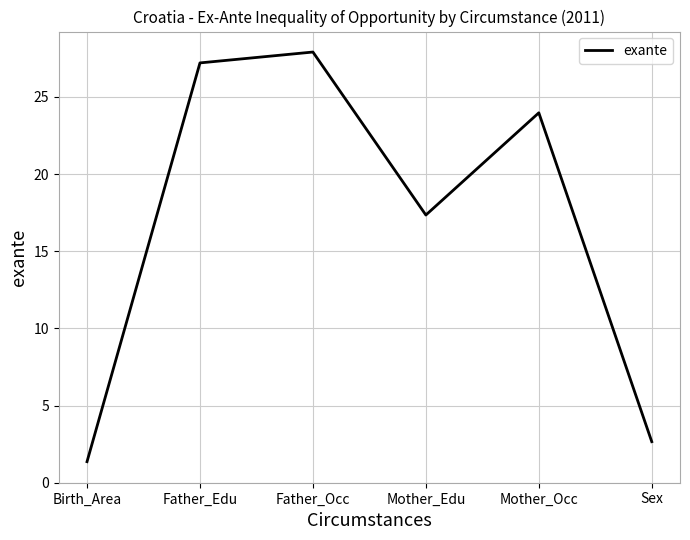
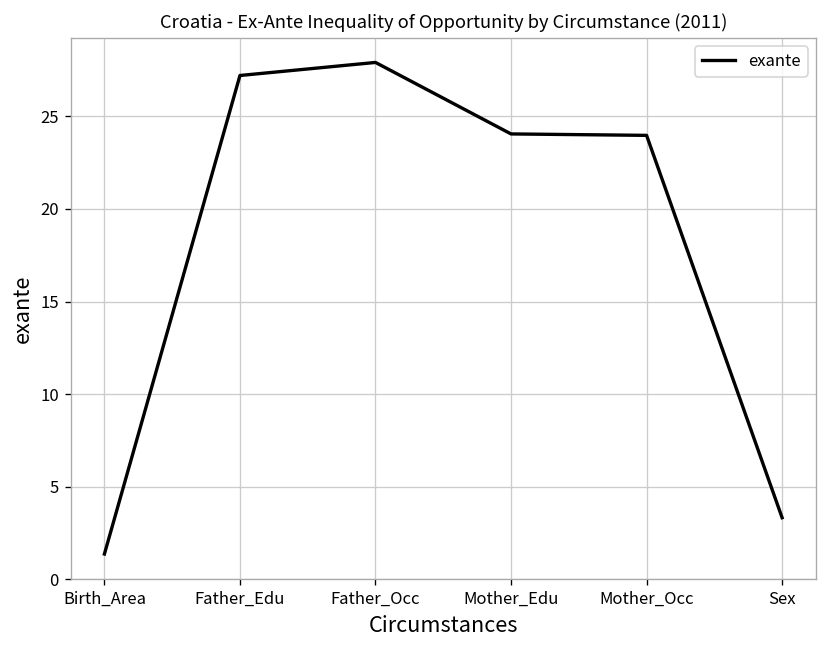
Mother_Edu: 17.3 -> 24.1
Sex: 2.7 -> 3.3
